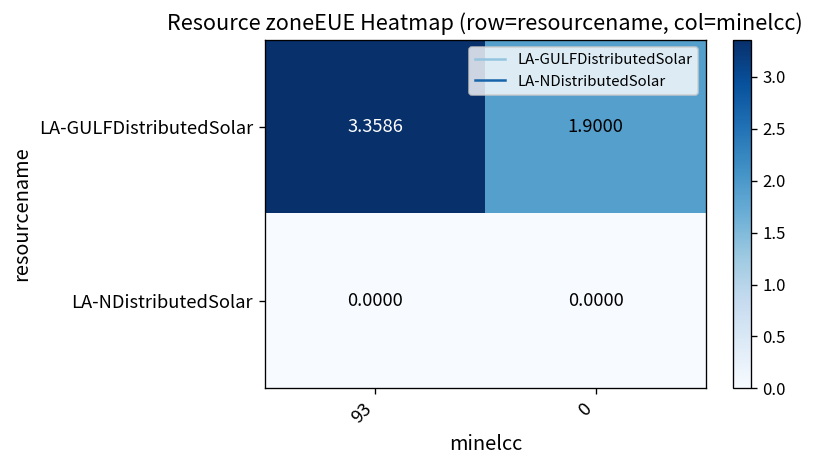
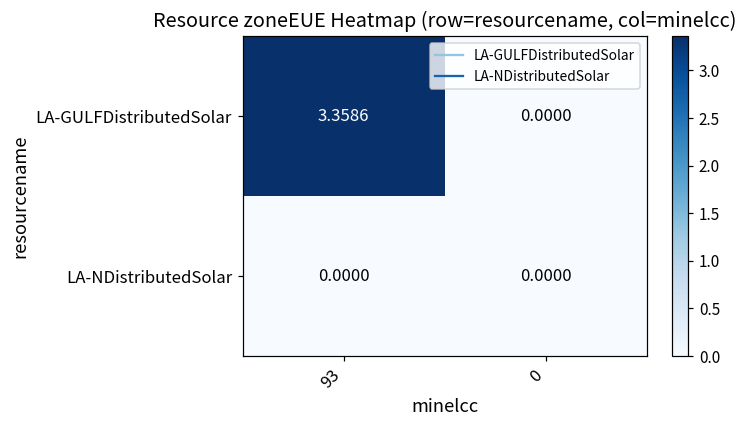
LA-GULFDistributedSolar, 0: 1.9000 -> 0.0000
